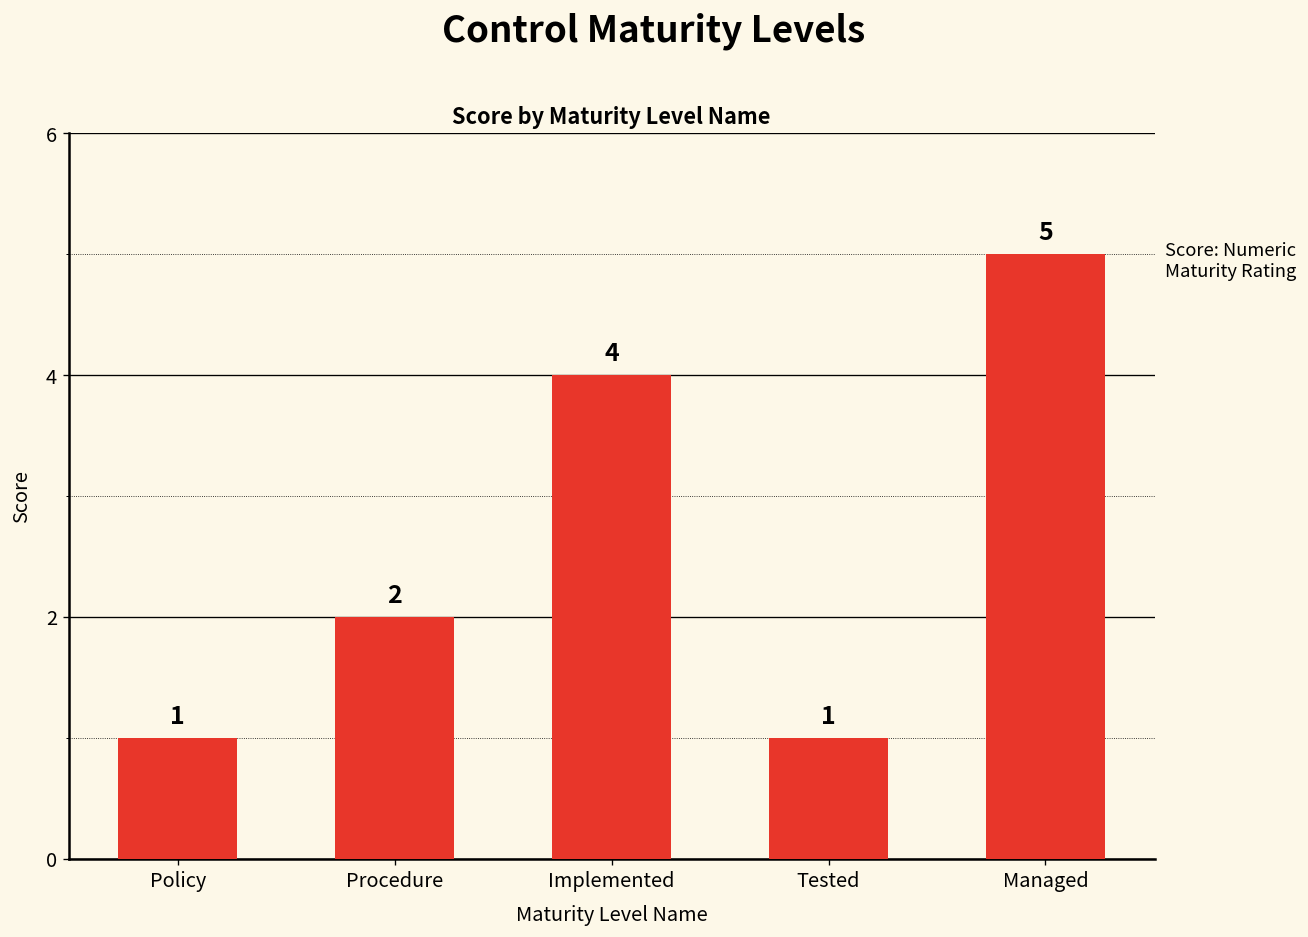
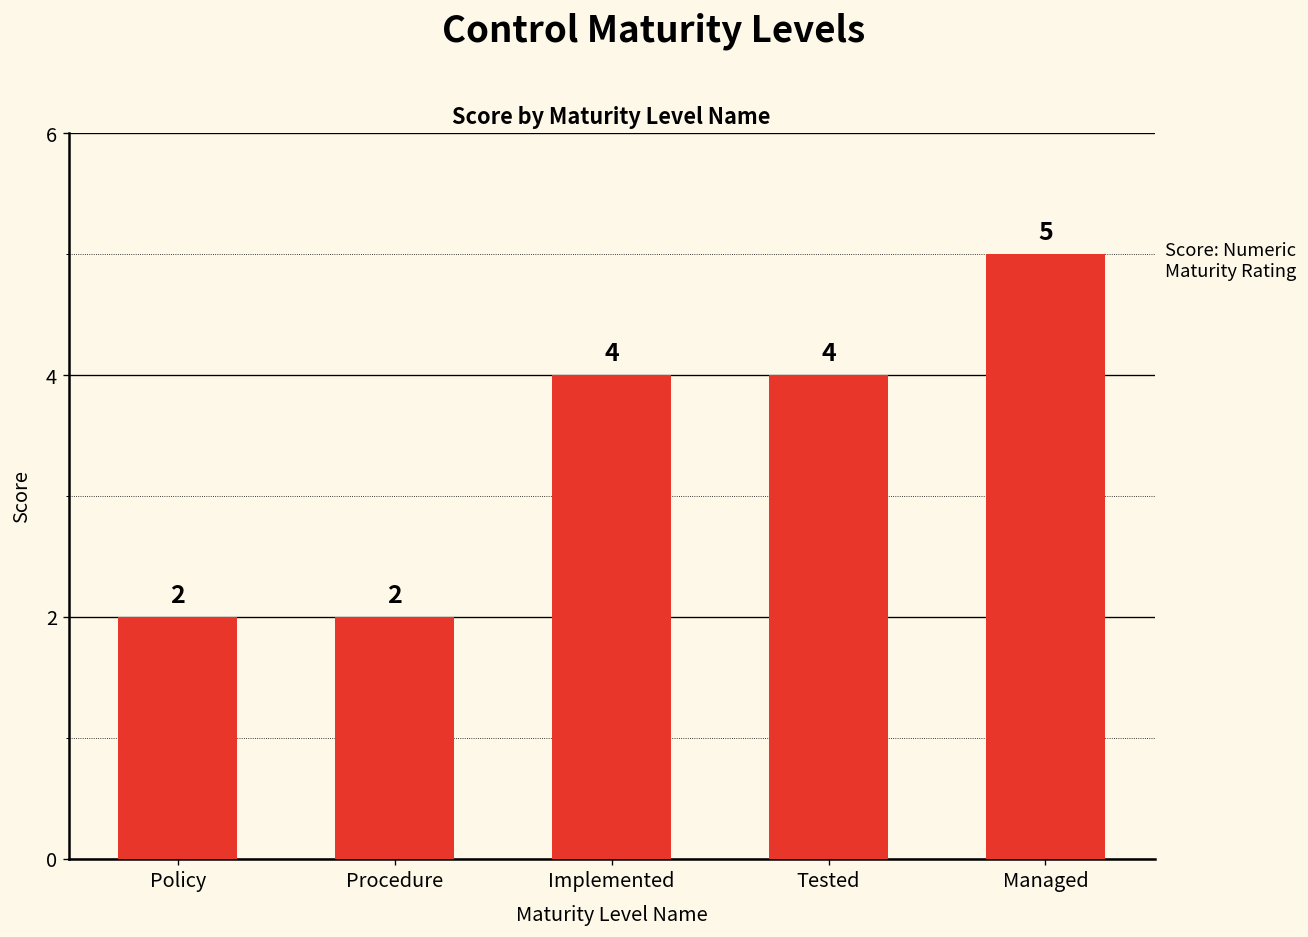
Policy: 1 -> 2
Tested: 1 -> 4
